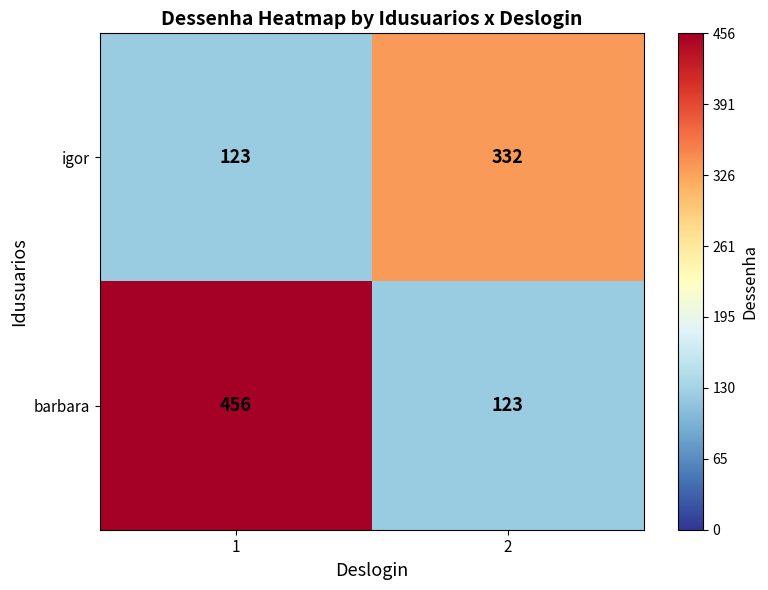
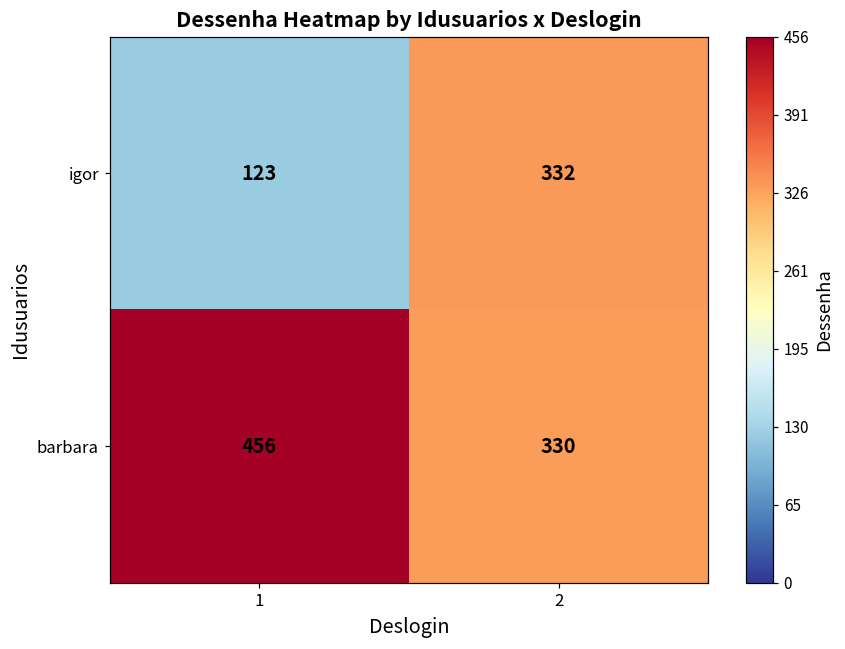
barbara, 2: 123 -> 330
